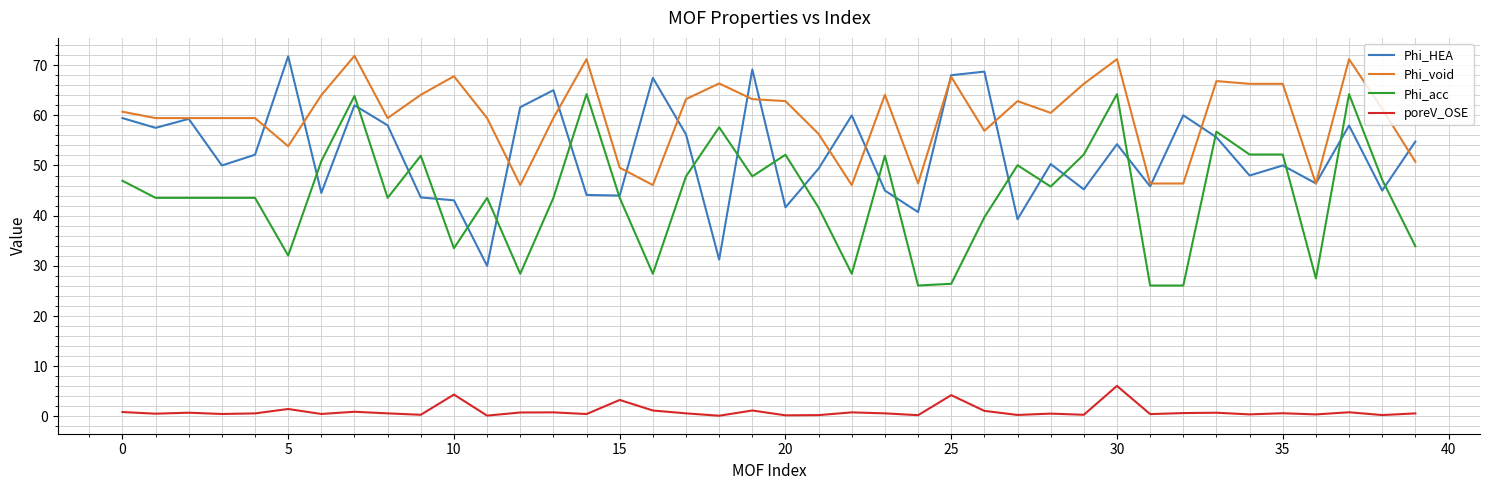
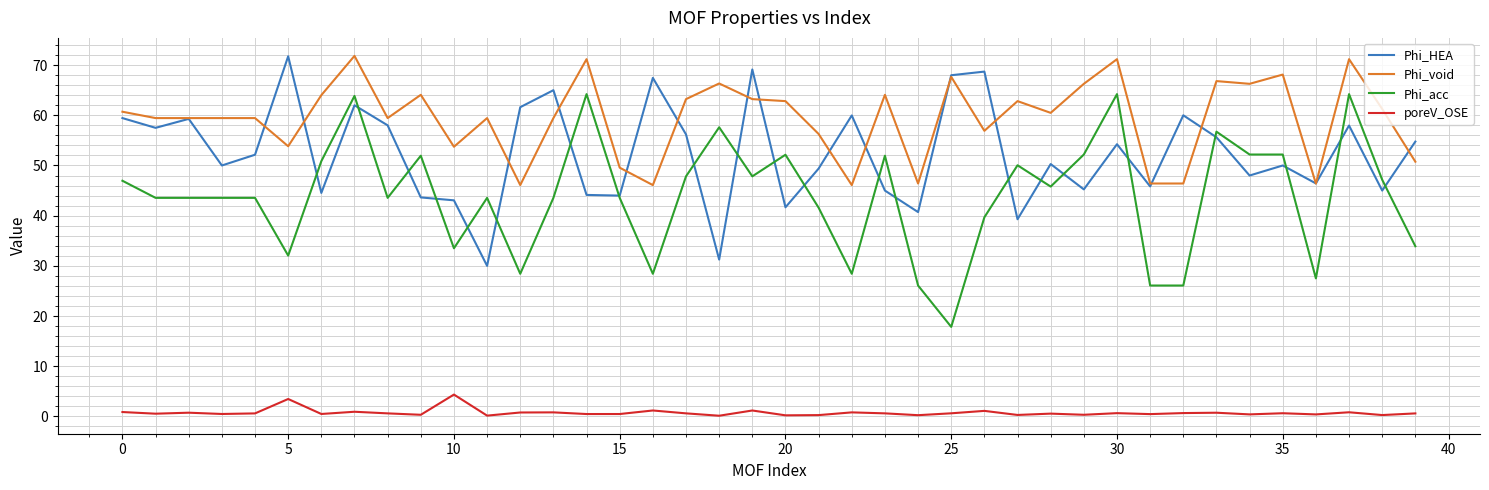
poreV_OSE, 5: 1 -> 3
Phi_void, 10: 68 -> 54
poreV_OSE, 15: 3 -> 0
Phi_acc, 25: 26 -> 18
poreV_OSE, 25: 4 -> 1
poreV_OSE, 30: 6 -> 1
Phi_void, 35: 66 -> 68
